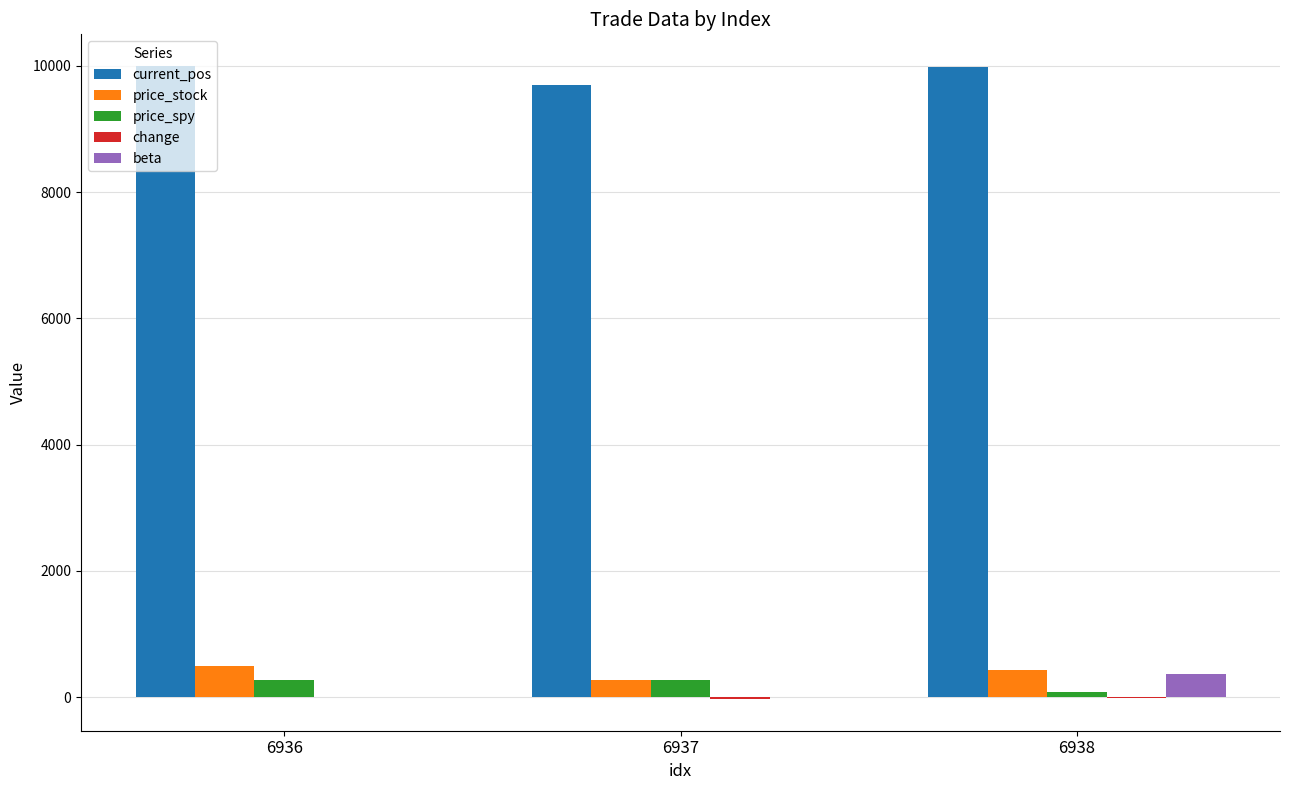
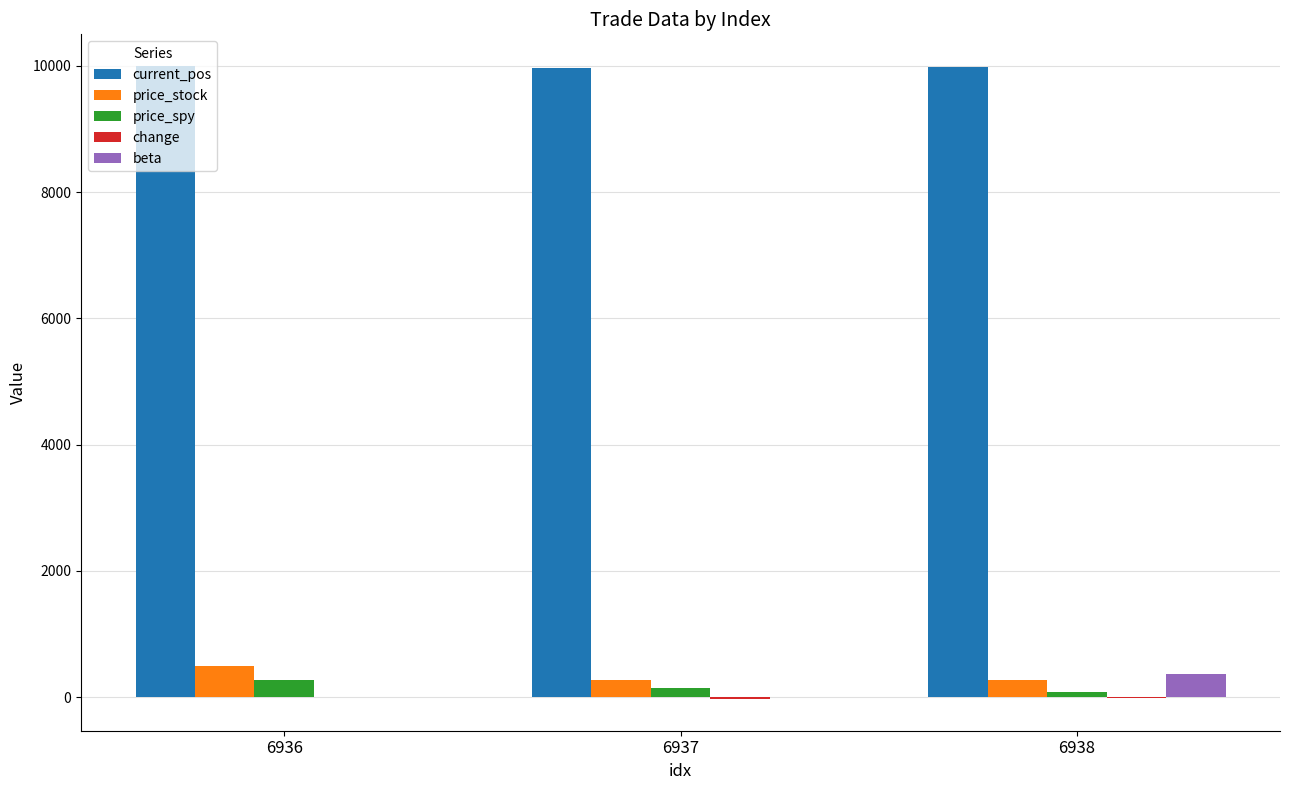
current_pos, 6937: 9700 -> 10000
price_spy, 6937: 300 -> 100
price_stock, 6938: 400 -> 300
